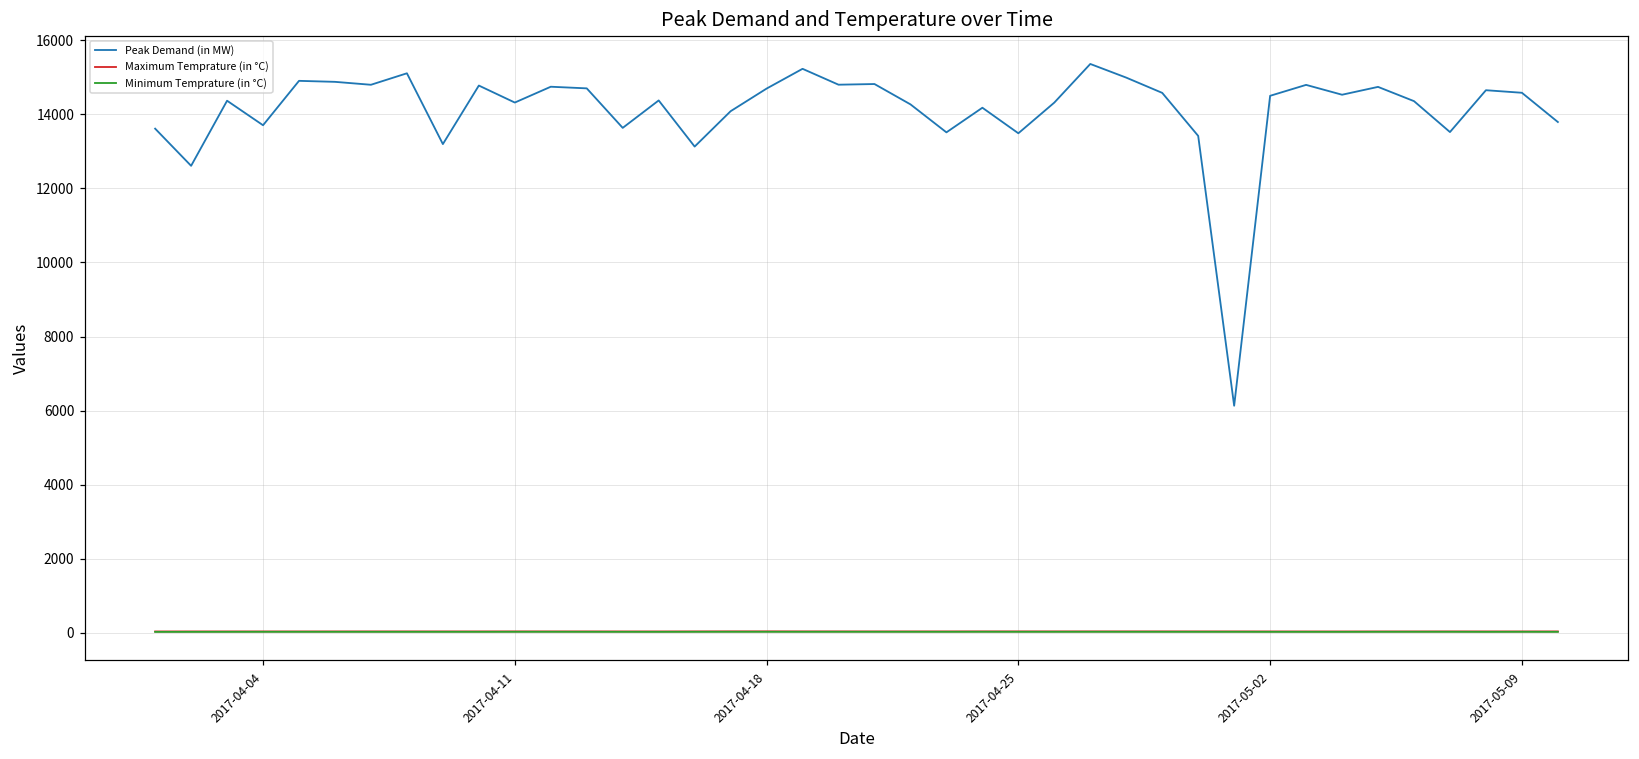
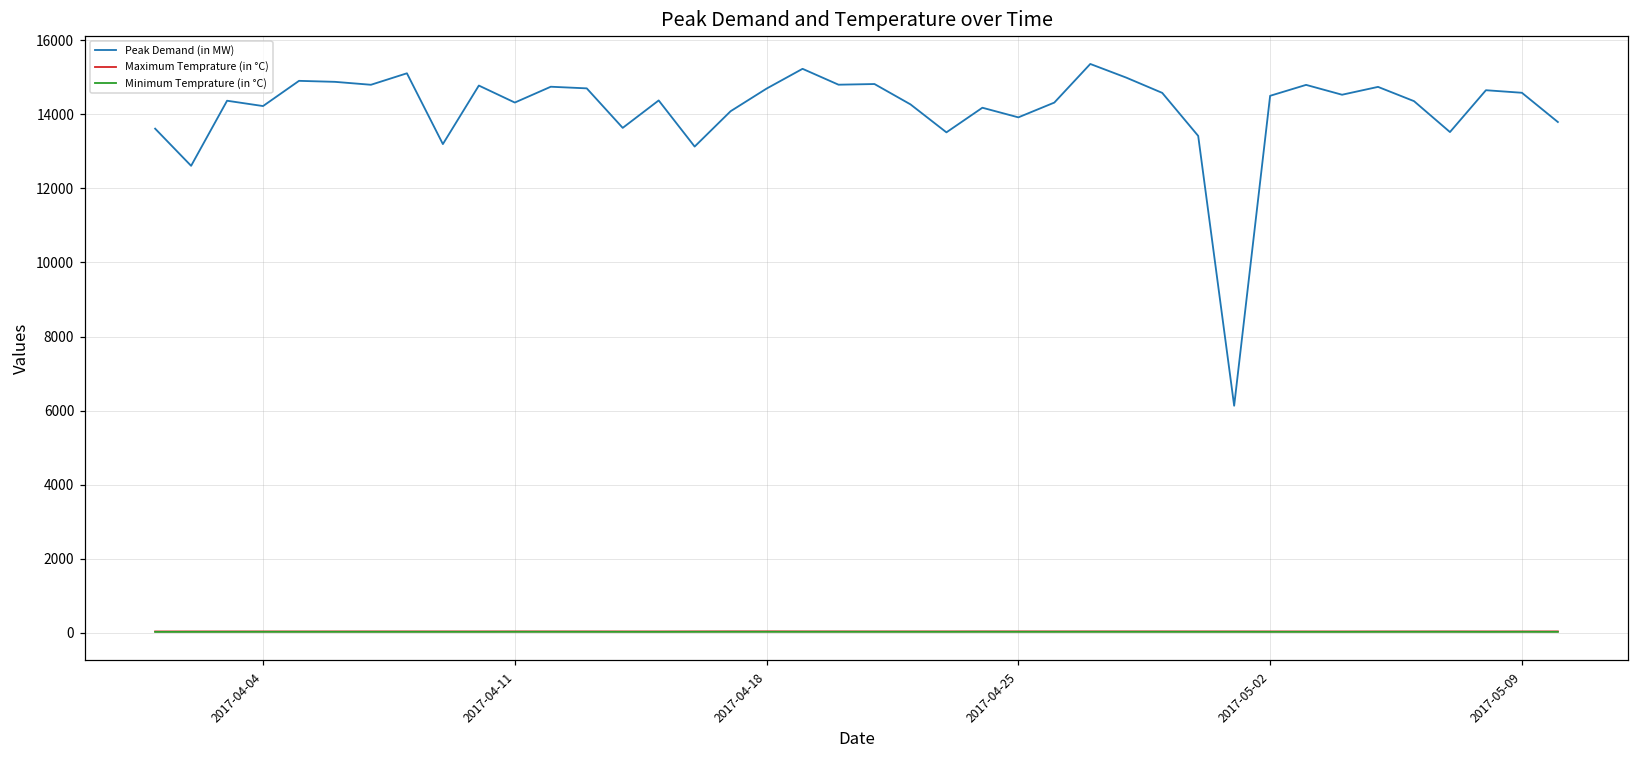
Peak Demand (in MW), 2017-04-04: 13700 -> 14200
Peak Demand (in MW), 2017-04-25: 13500 -> 13900
